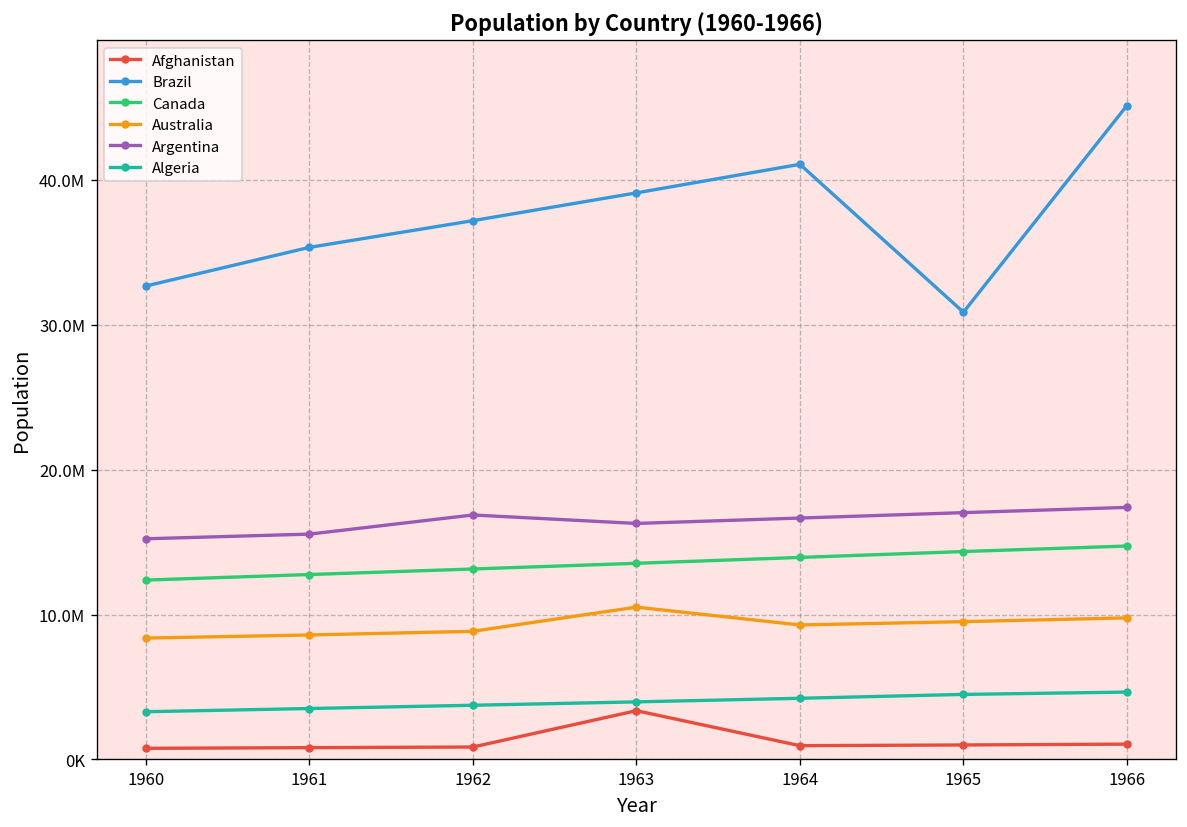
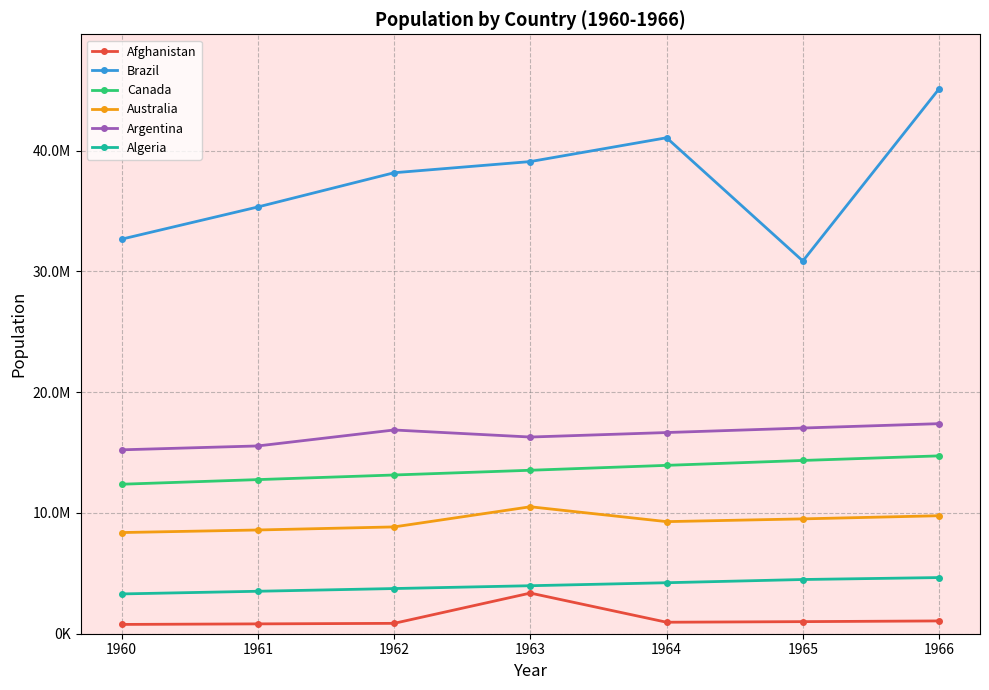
Brazil, 1962: 37200000 -> 38200000
